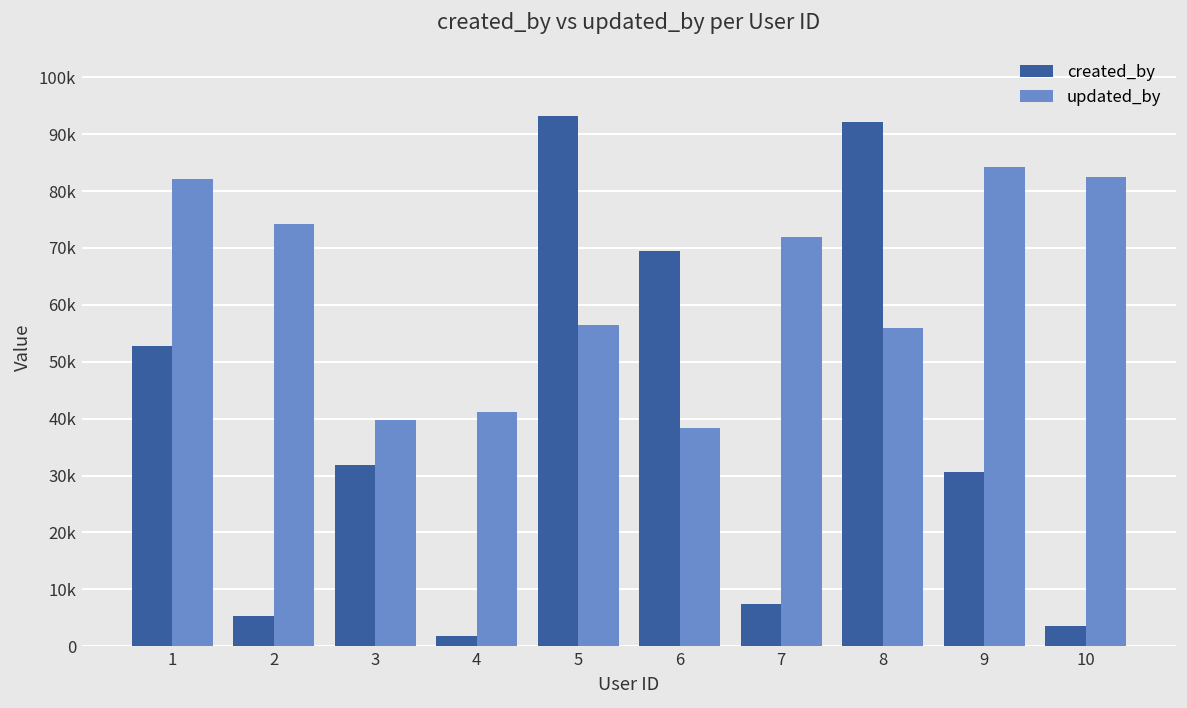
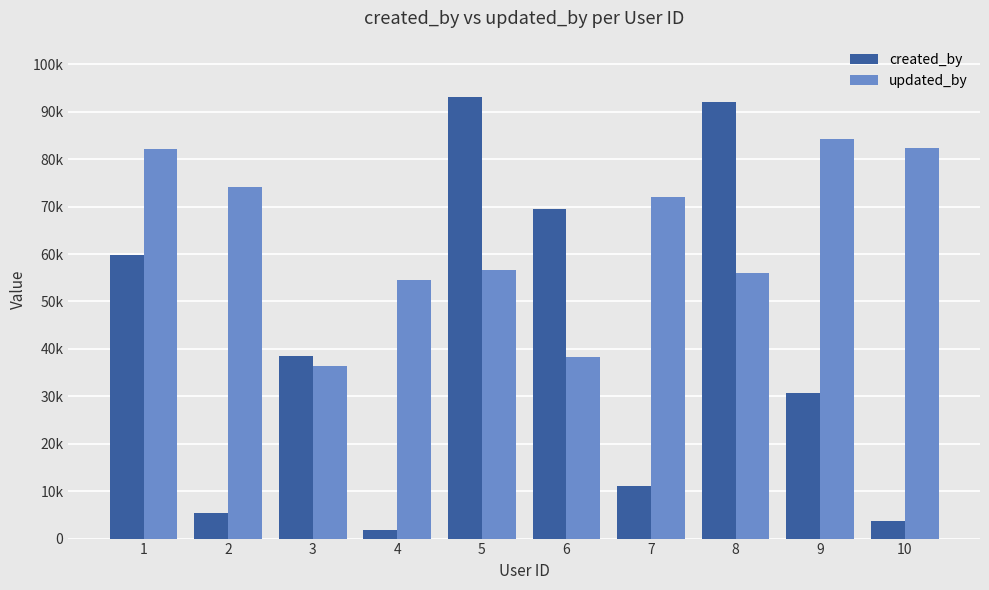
created_by, 1: 53000 -> 60000
created_by, 3: 32000 -> 38000
updated_by, 3: 40000 -> 36000
updated_by, 4: 41000 -> 55000
created_by, 7: 7000 -> 11000
